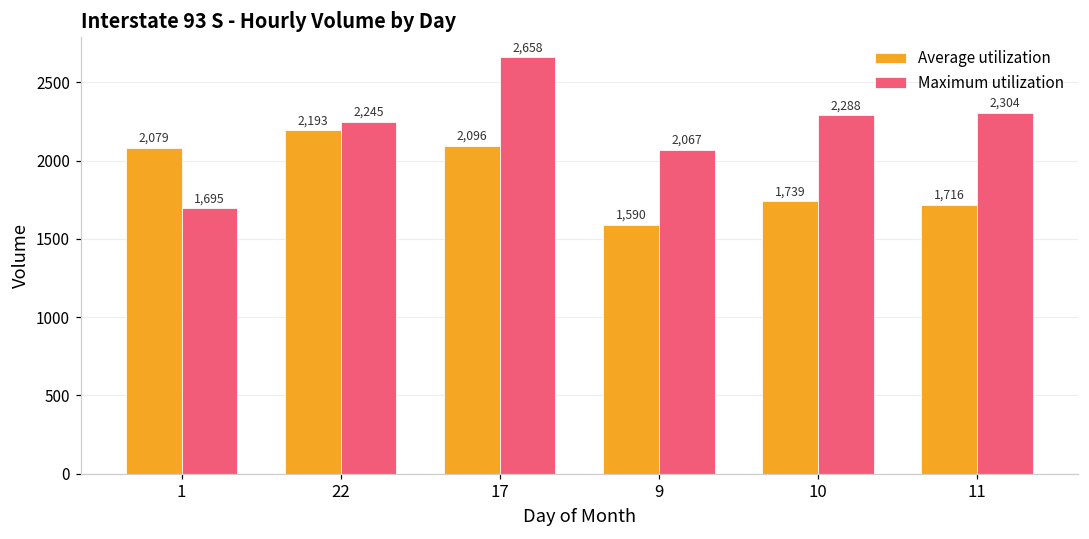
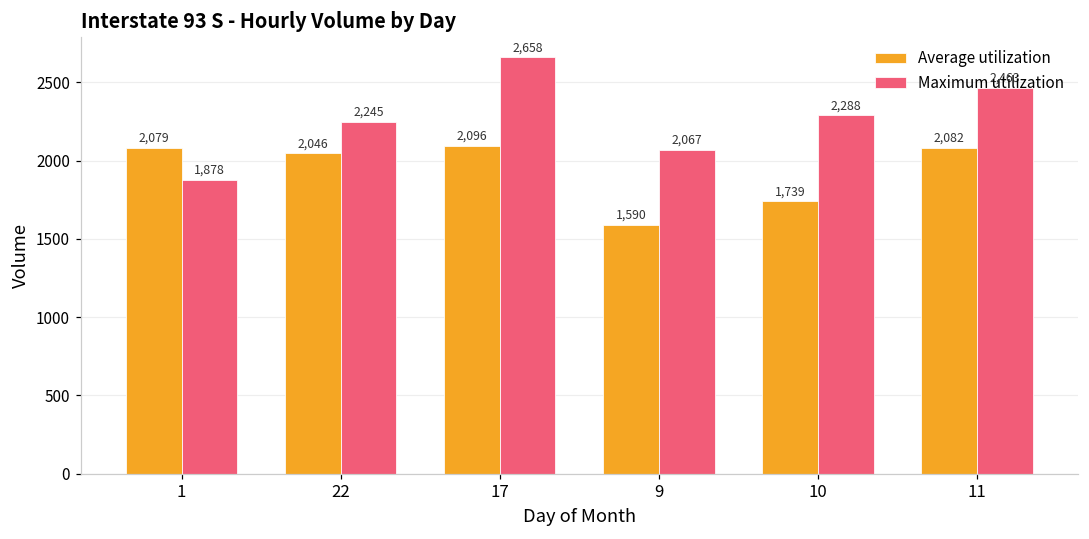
Maximum utilization, 1: 1,695 -> 1,878
Average utilization, 22: 2,193 -> 2,046
Average utilization, 11: 1,716 -> 2,082
Maximum utilization, 11: 2,304 -> 2,463
